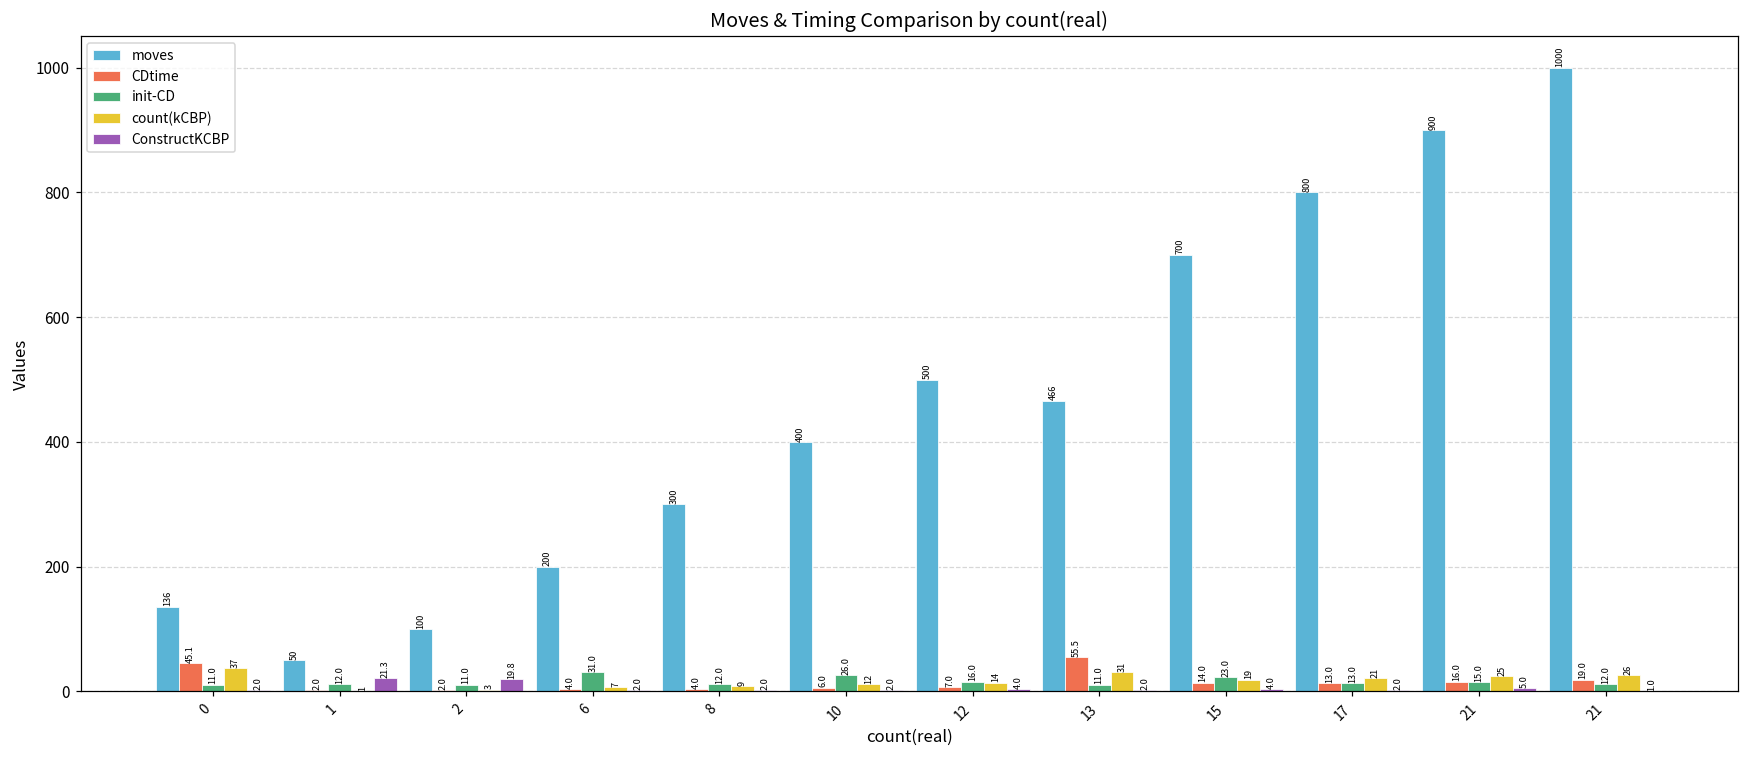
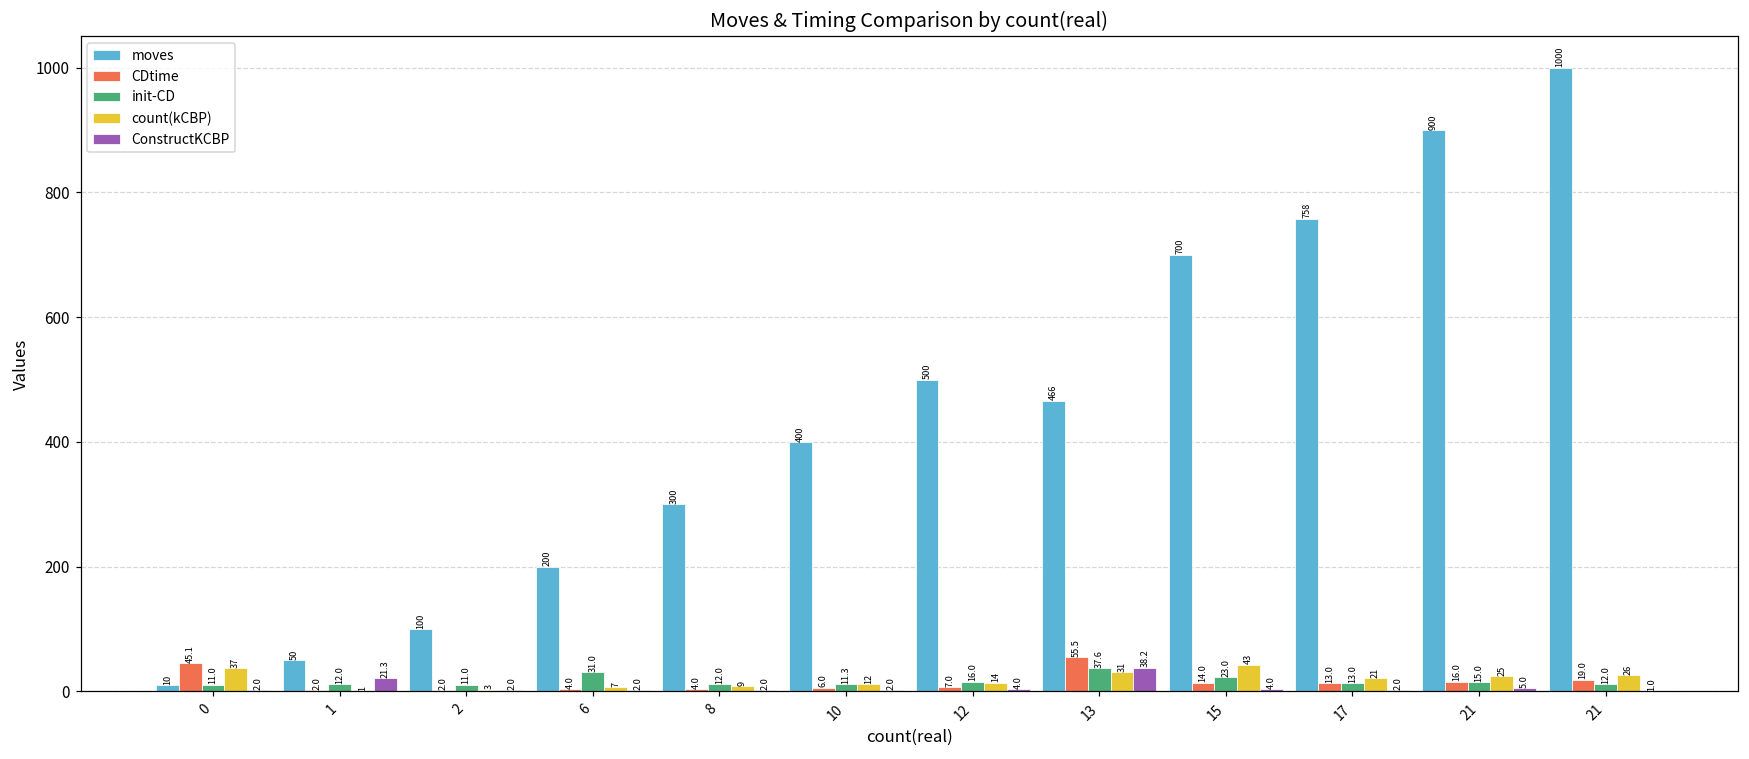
moves, 0: 136 -> 10
ConstructKCBP, 2: 19.8 -> 2.0
init-CD, 10: 26.0 -> 11.3
init-CD, 13: 11.0 -> 37.6
ConstructKCBP, 13: 2.0 -> 38.2
count(kCBP), 15: 19 -> 43
moves, 17: 800 -> 758
